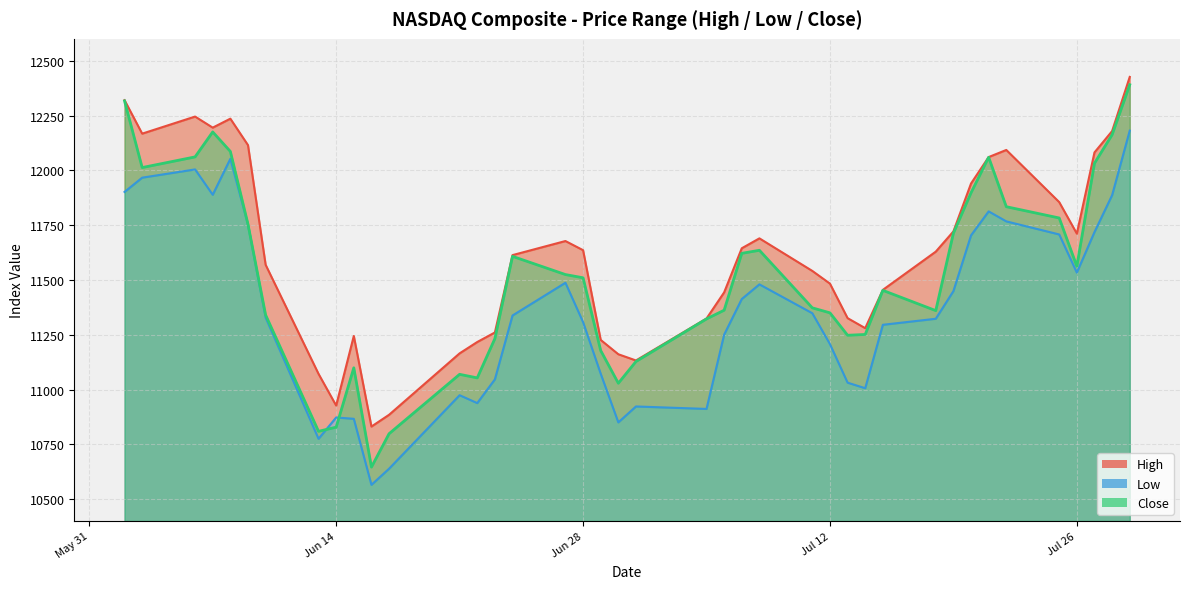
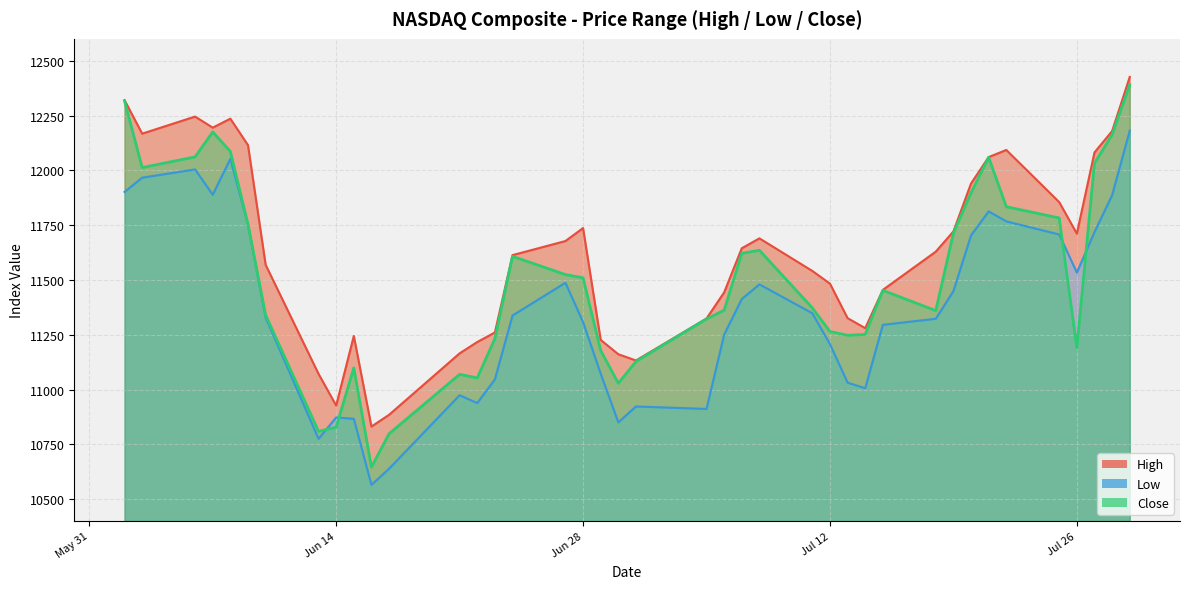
High, Jun 28: 11640 -> 11740
Close, Jul 12: 11350 -> 11260
Close, Jul 26: 11560 -> 11190
